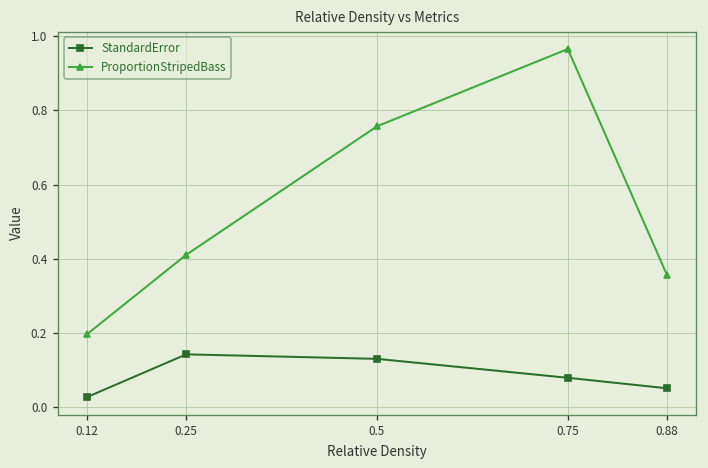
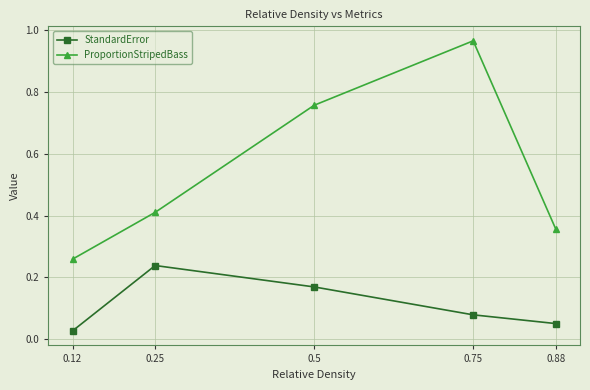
ProportionStripedBass, 0.12: 0.20 -> 0.26
StandardError, 0.25: 0.14 -> 0.24
StandardError, 0.5: 0.13 -> 0.17
